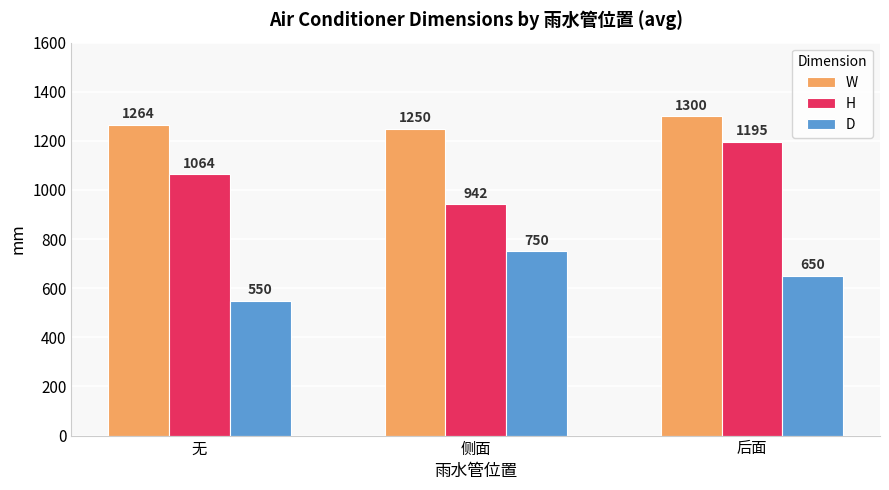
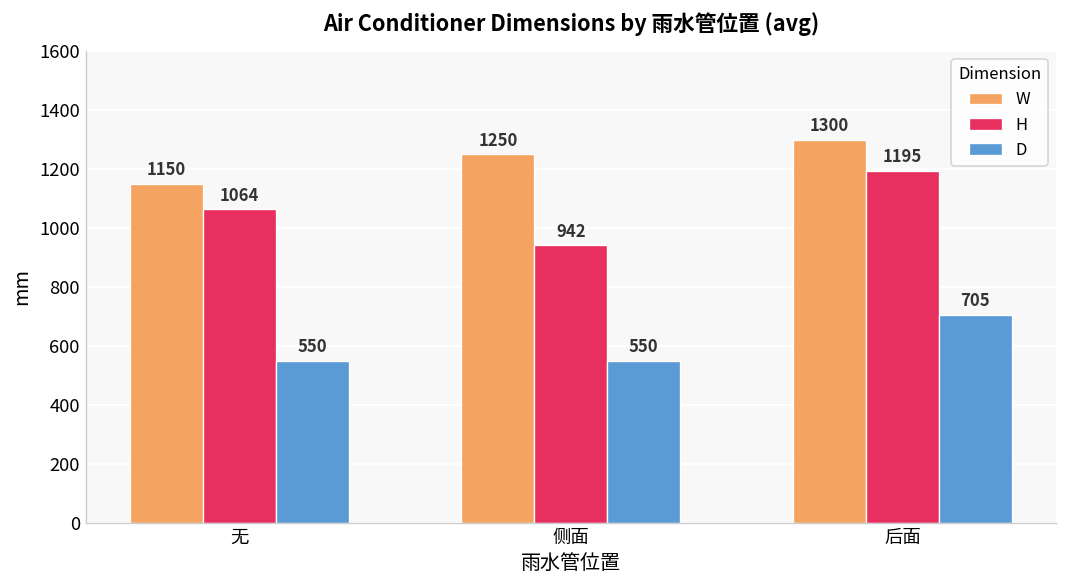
W, 无: 1264 -> 1150
D, 侧面: 750 -> 550
D, 后面: 650 -> 705
